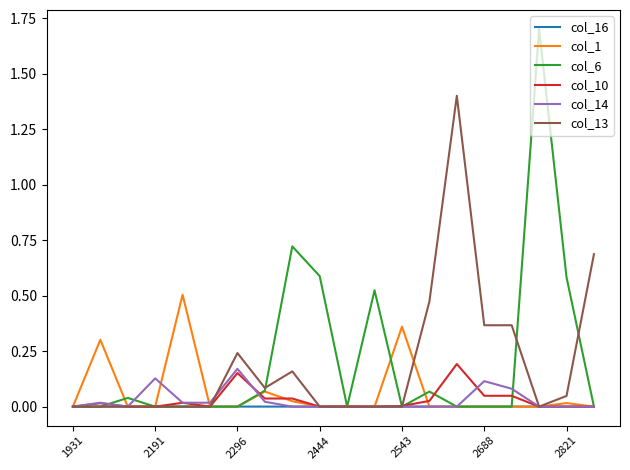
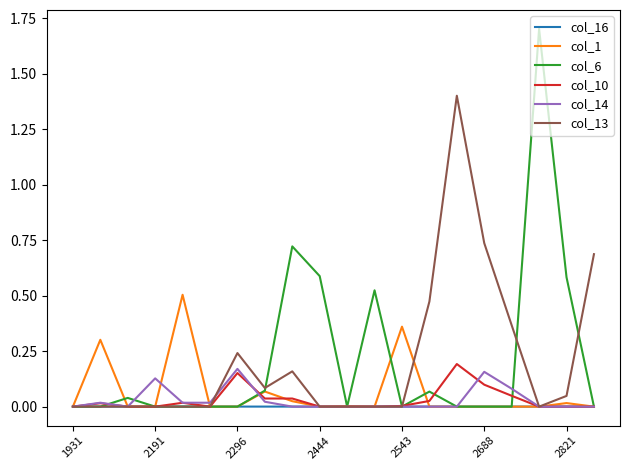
col_10, 2688: 0.05 -> 0.10
col_14, 2688: 0.11 -> 0.16
col_13, 2688: 0.37 -> 0.74
